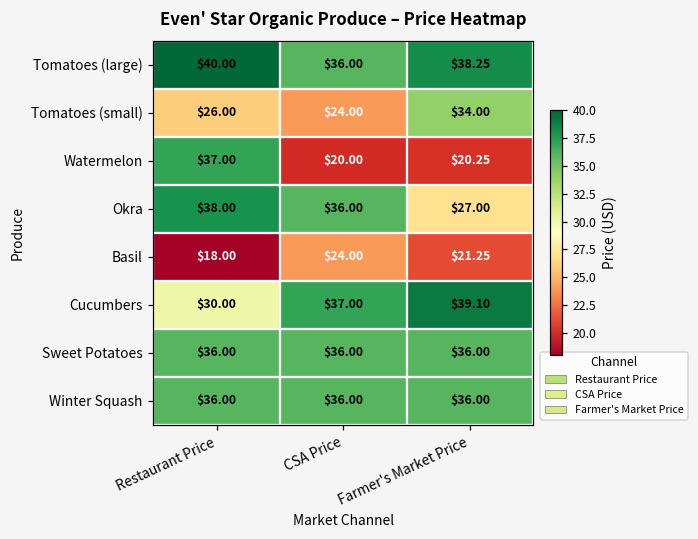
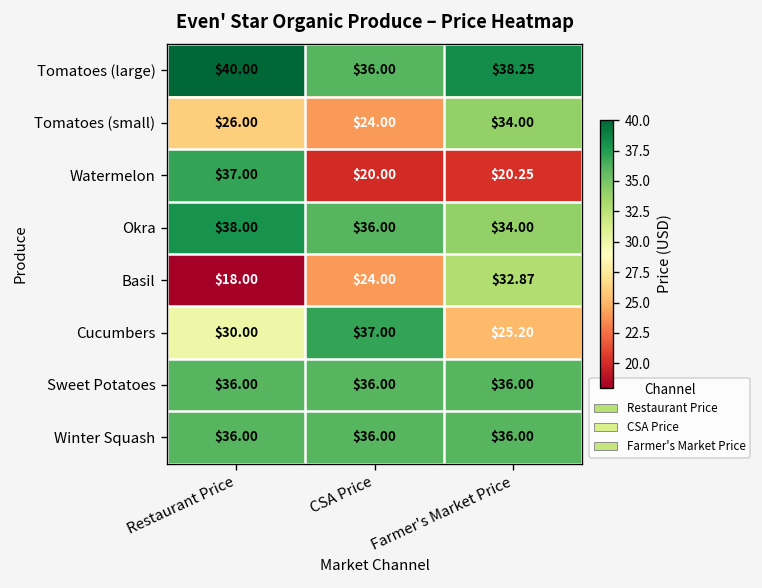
Okra, Farmer's Market Price: $27.00 -> $34.00
Basil, Farmer's Market Price: $21.25 -> $32.87
Cucumbers, Farmer's Market Price: $39.10 -> $25.20
